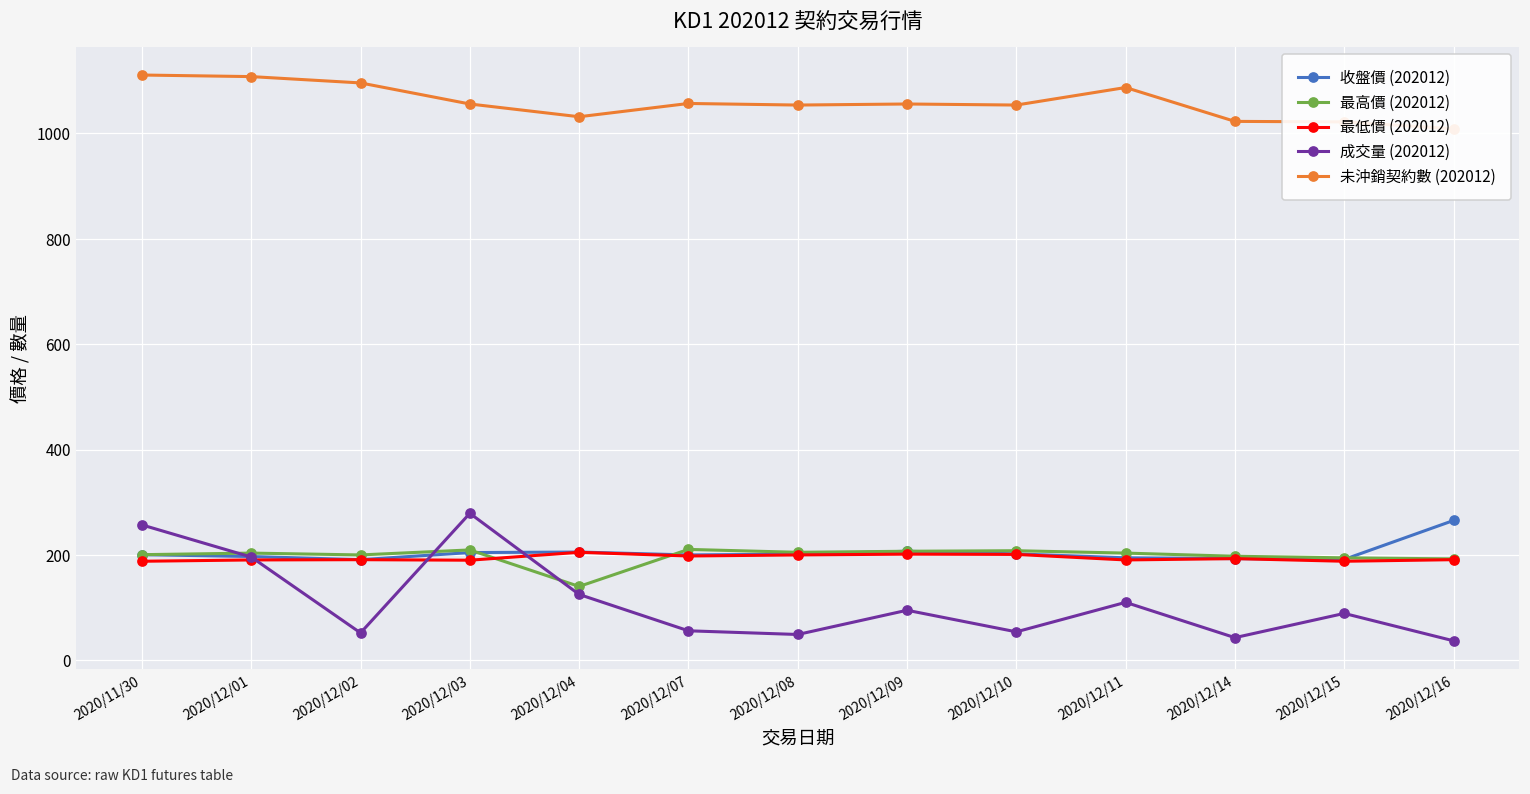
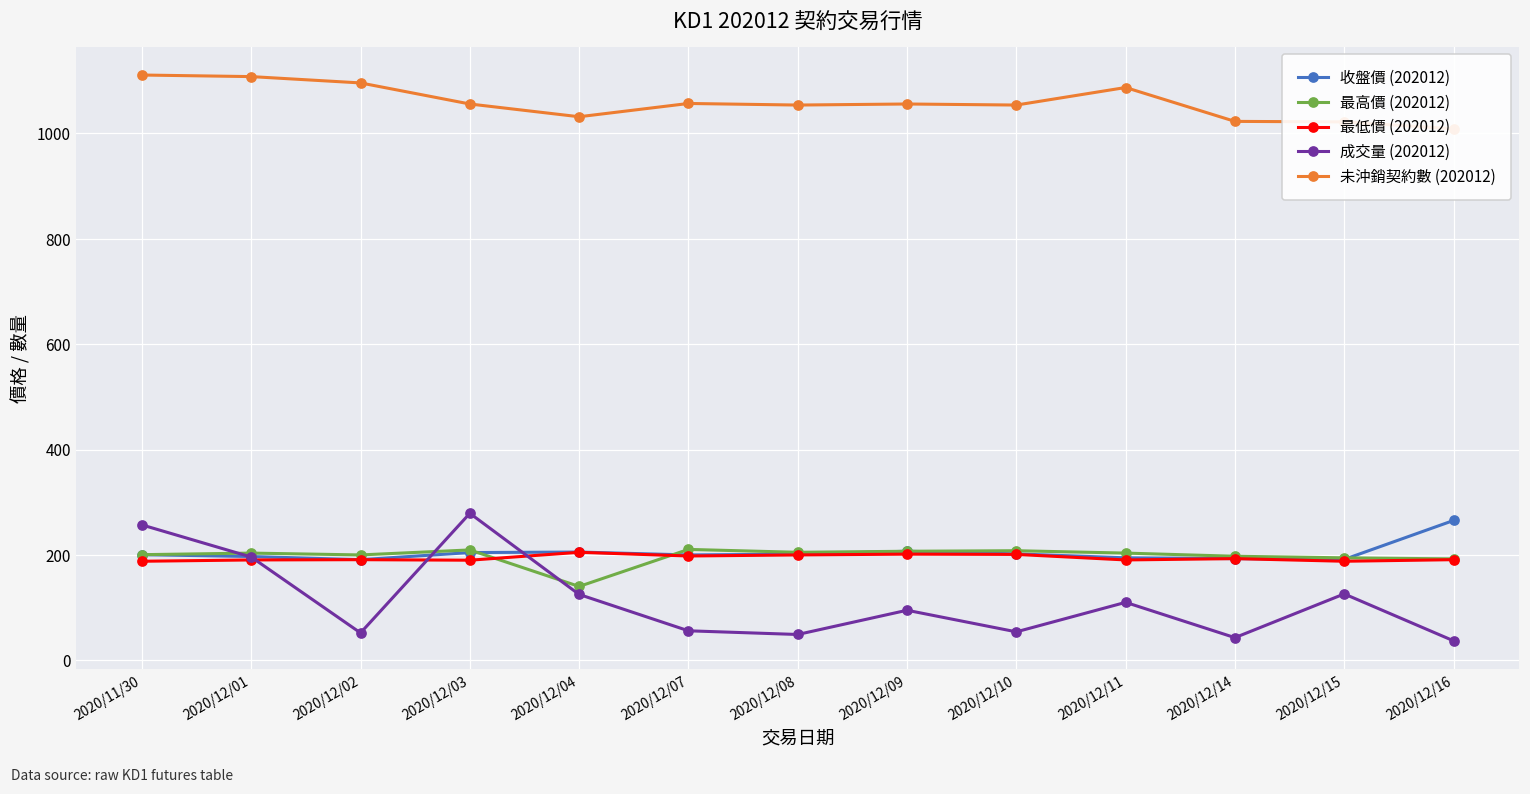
成交量 (202012), 2020/12/15: 90 -> 130
